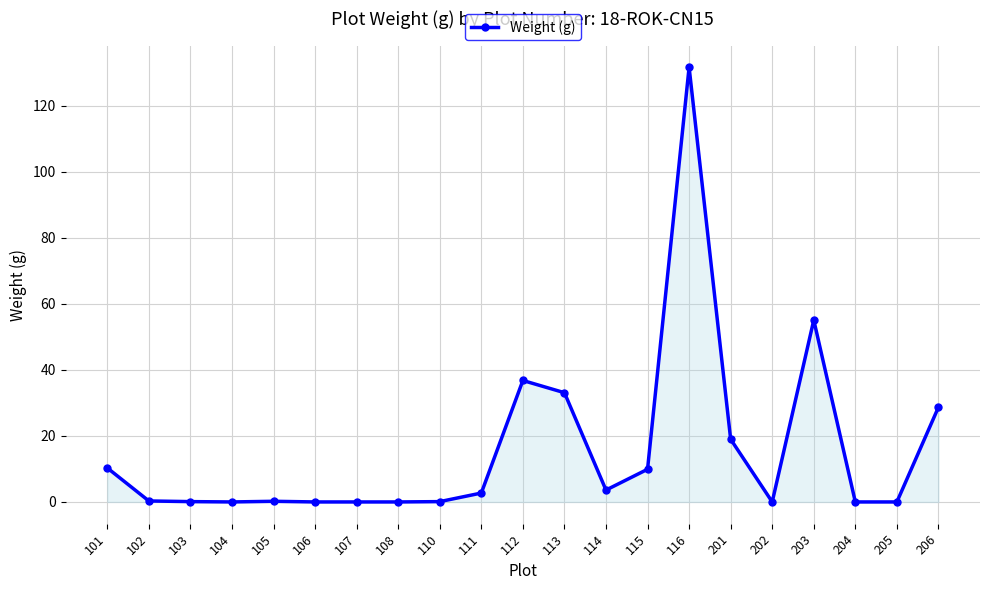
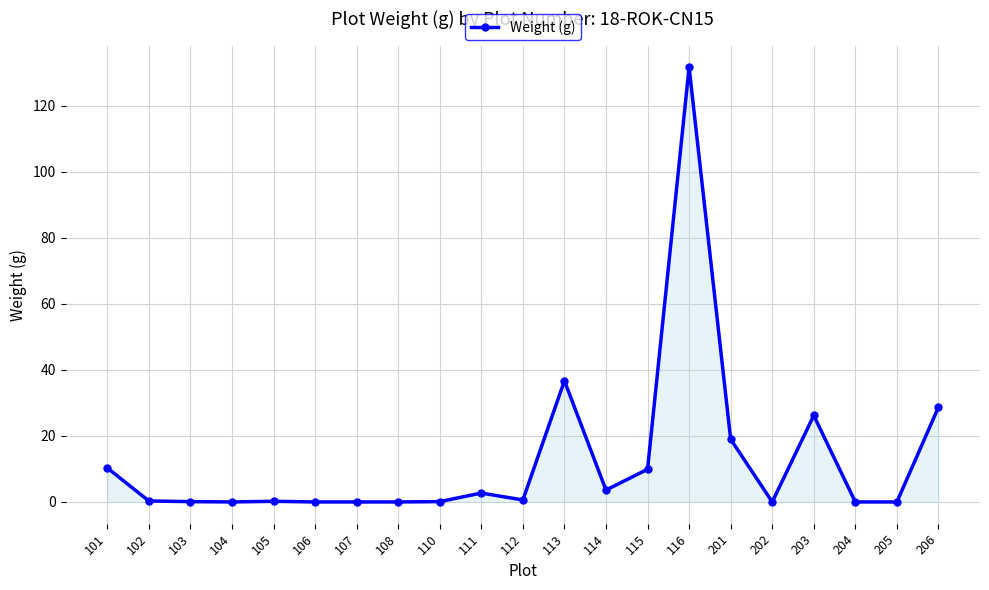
112: 37 -> 1
113: 33 -> 37
203: 55 -> 26
